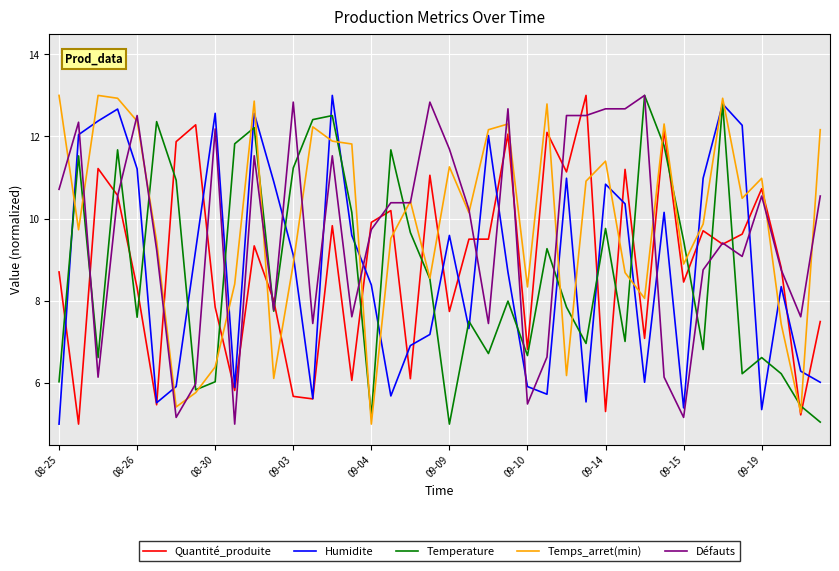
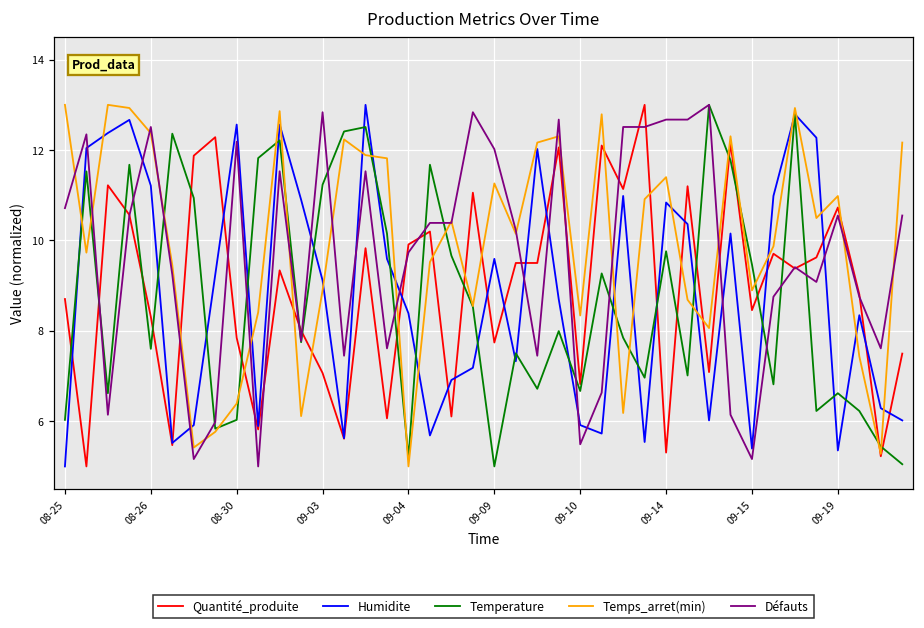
Quantité_produite, 09-03: 5.7 -> 7.1
Défauts, 09-09: 11.7 -> 12.0
